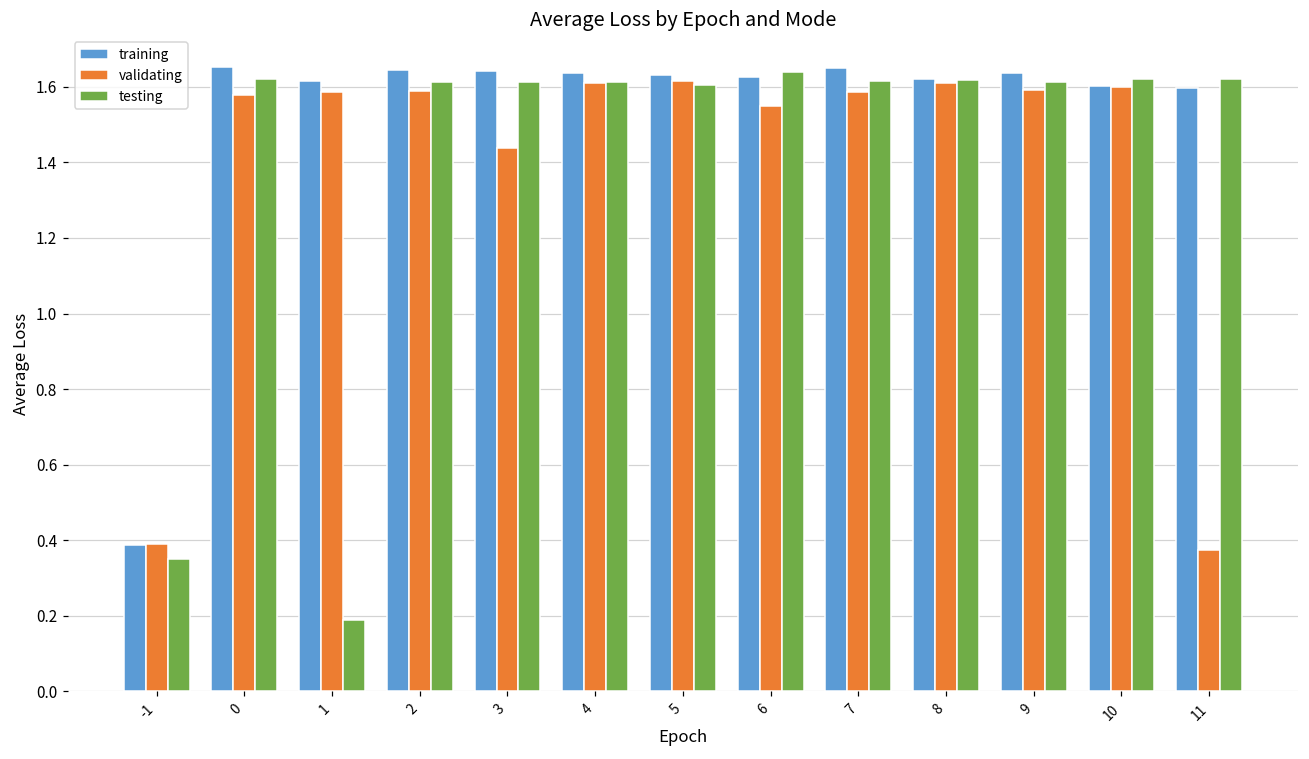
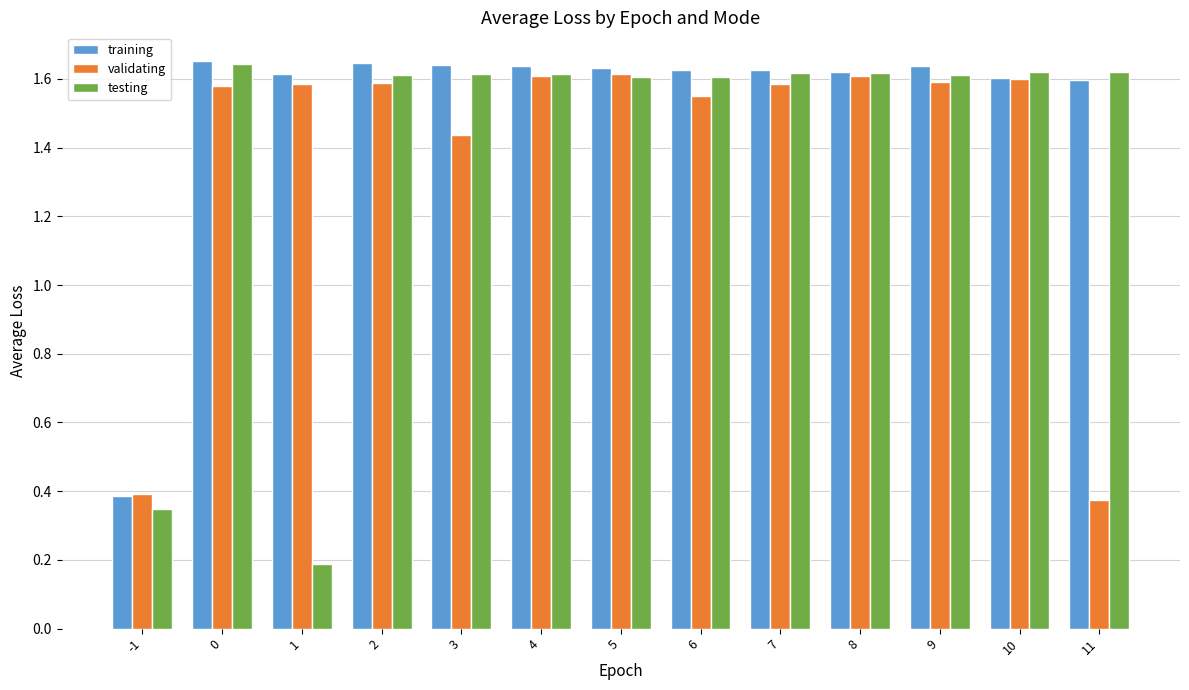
testing, 0: 1.62 -> 1.64
testing, 6: 1.64 -> 1.61
training, 7: 1.65 -> 1.63
